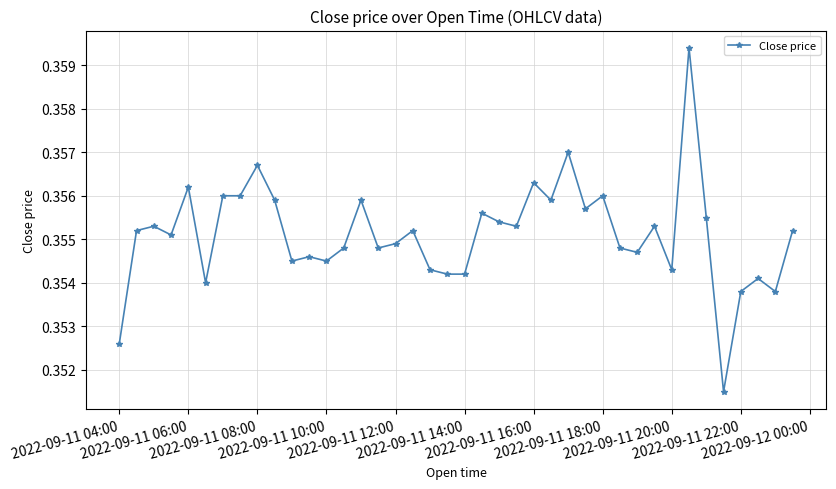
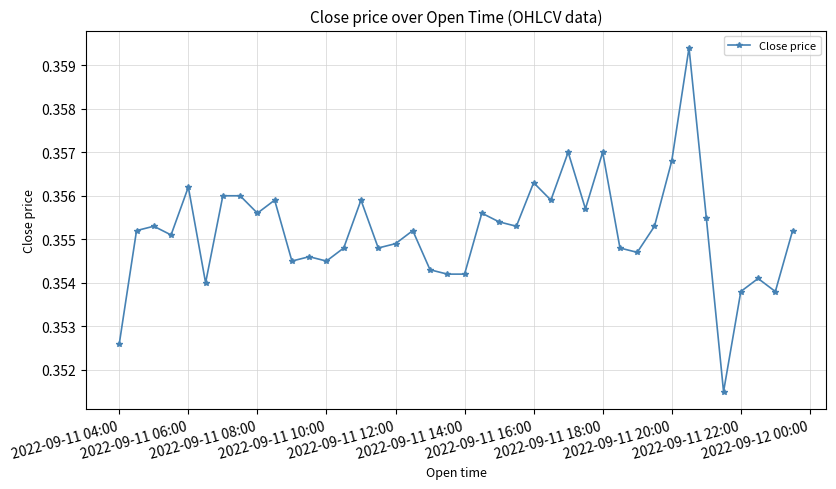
2022-09-11 08:00: 0.3567 -> 0.3556
2022-09-11 18:00: 0.356 -> 0.357
2022-09-11 20:00: 0.3543 -> 0.3568
